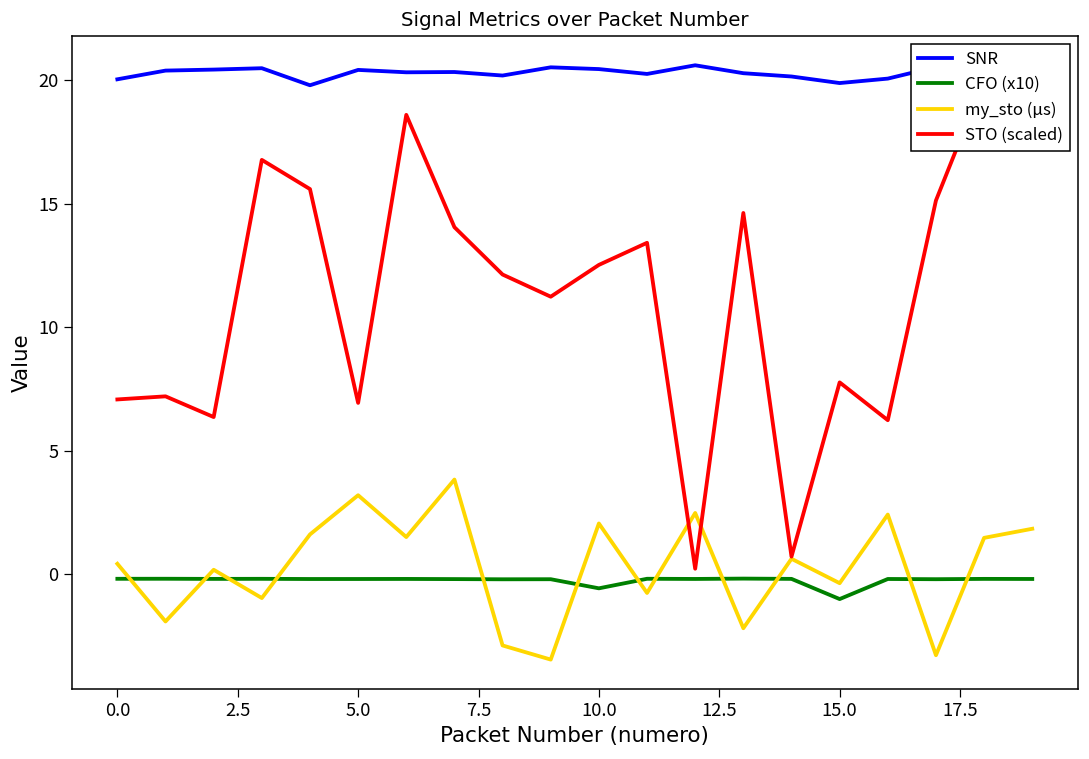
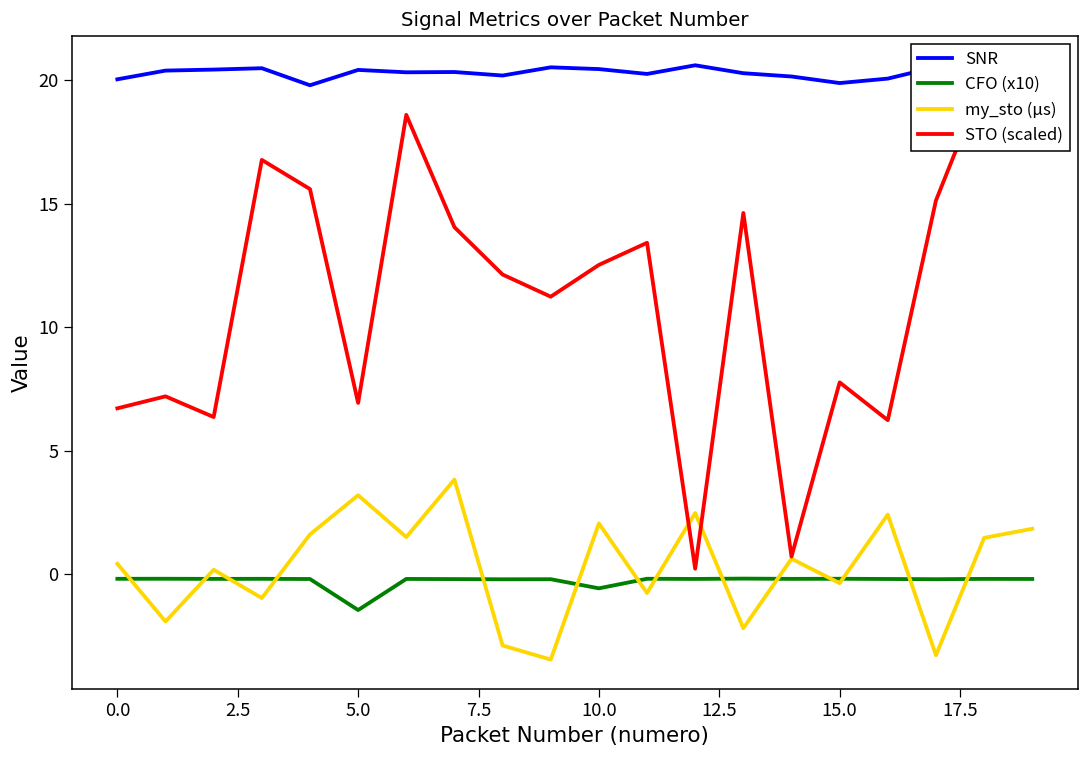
STO (scaled), 0.0: 7.1 -> 6.7
CFO (x10), 5.0: -0.2 -> -1.4
CFO (x10), 15.0: -1.0 -> -0.2
